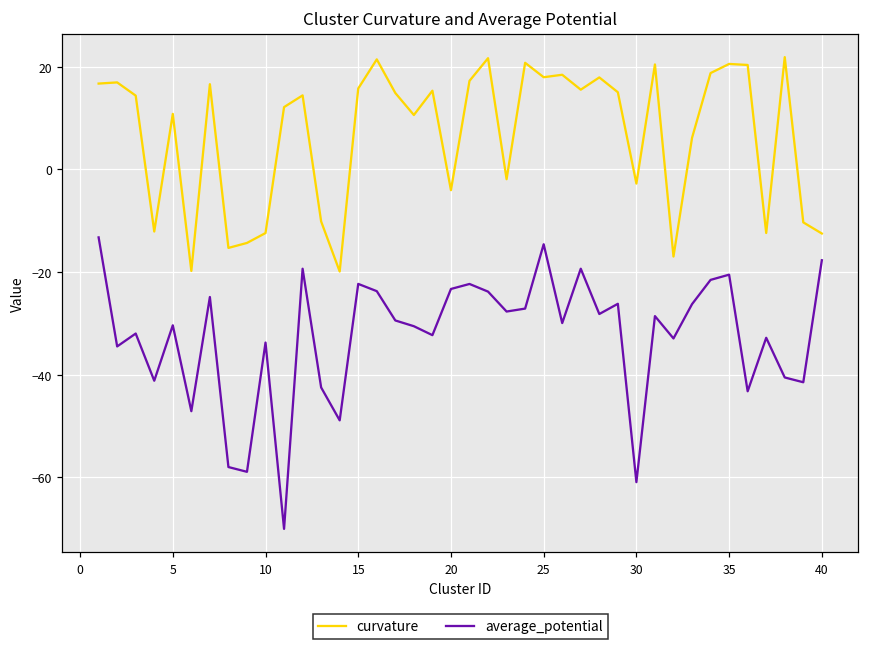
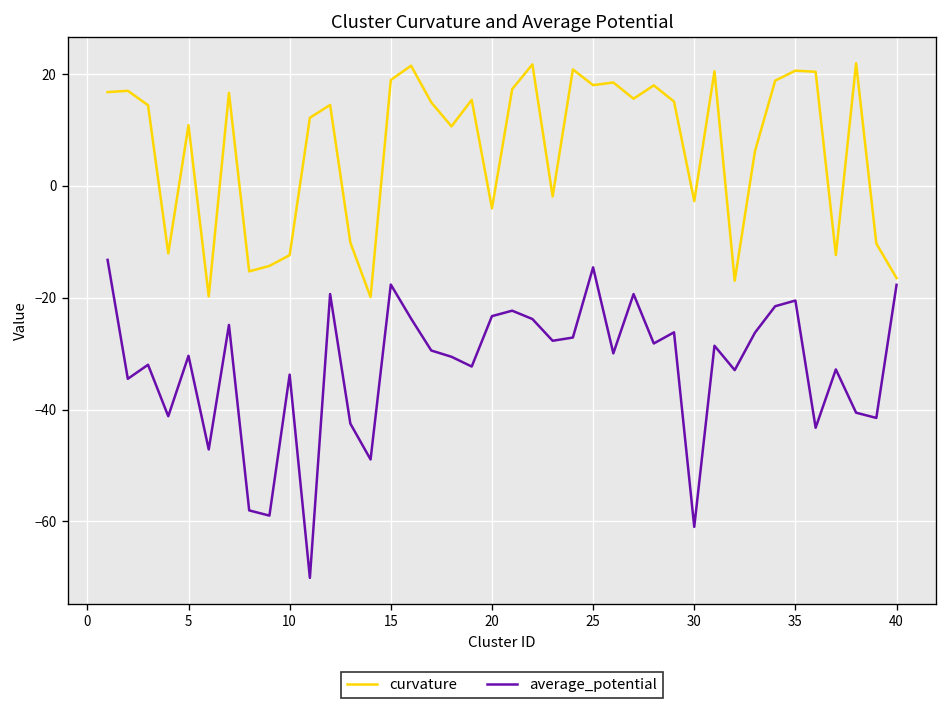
curvature, 15: 16 -> 19
average_potential, 15: -22 -> -18
curvature, 40: -12 -> -17
